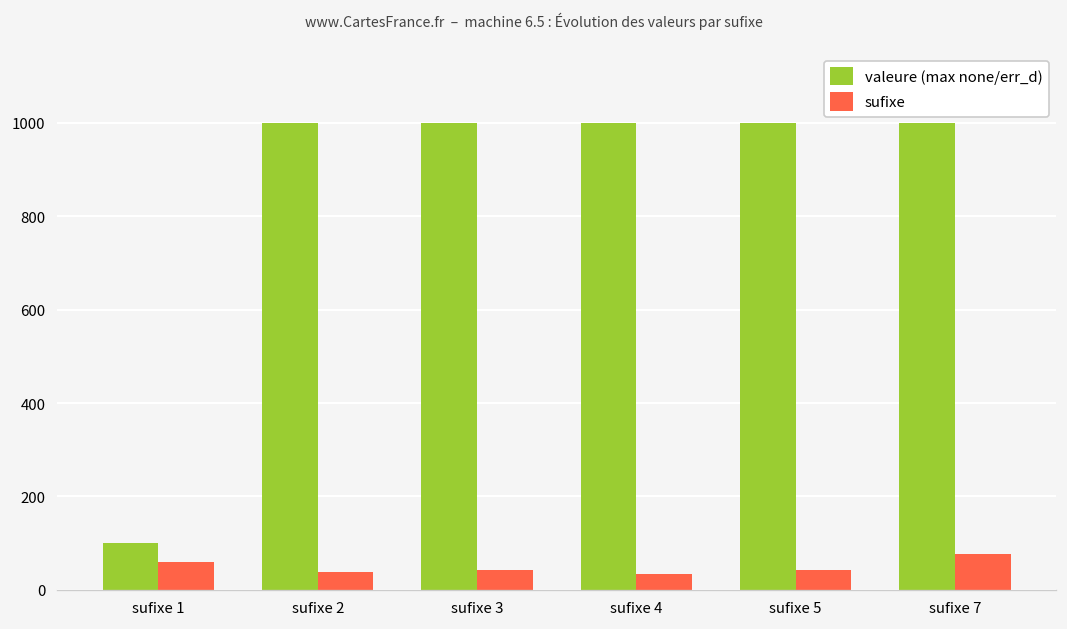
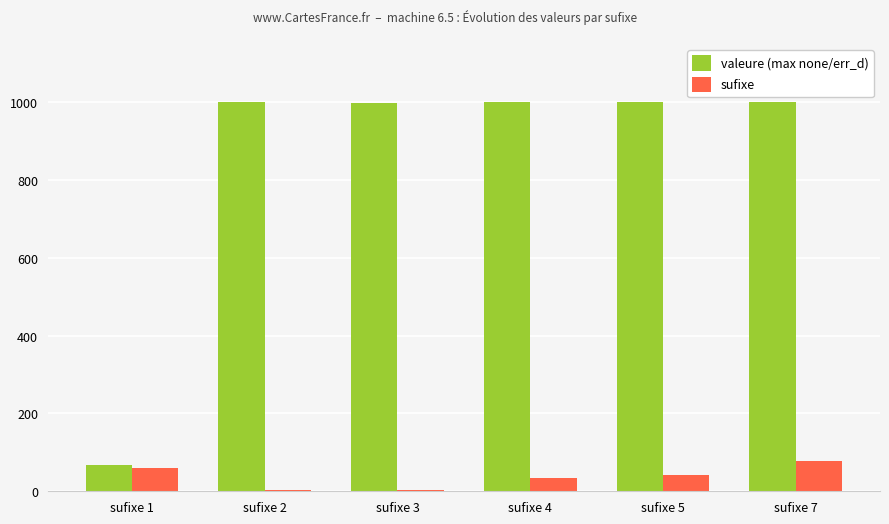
valeure (max none/err_d), sufixe 1: 100 -> 70
sufixe, sufixe 2: 40 -> 0
sufixe, sufixe 3: 40 -> 0
